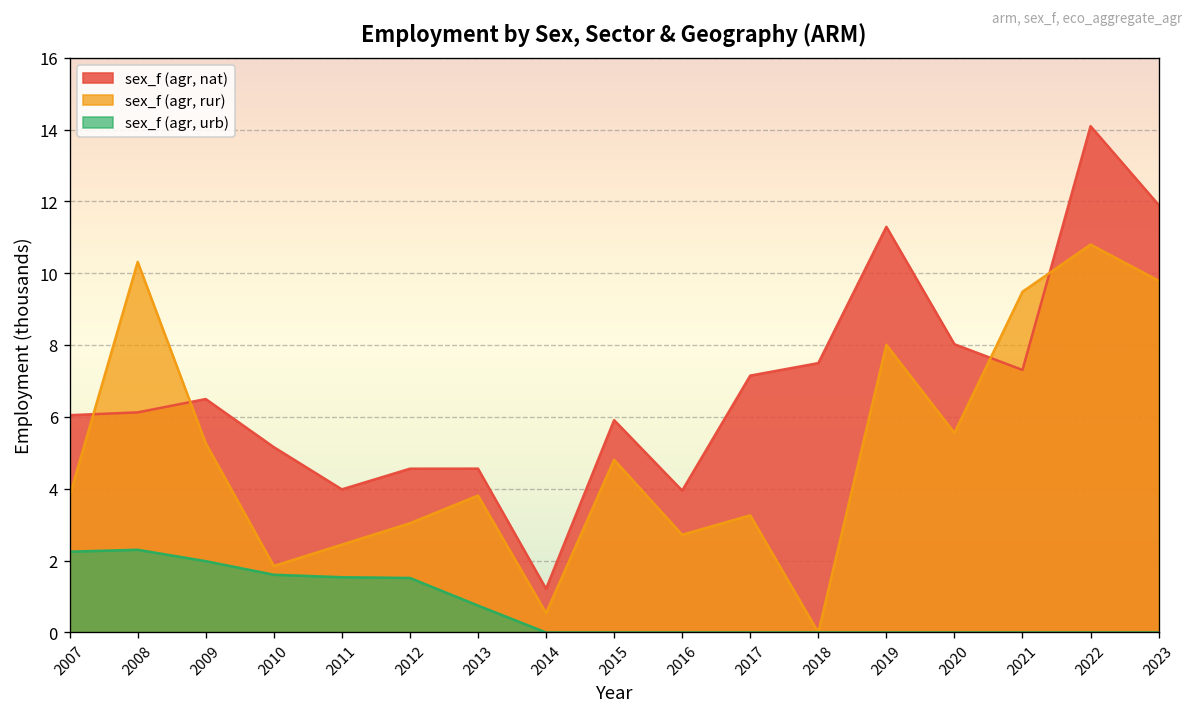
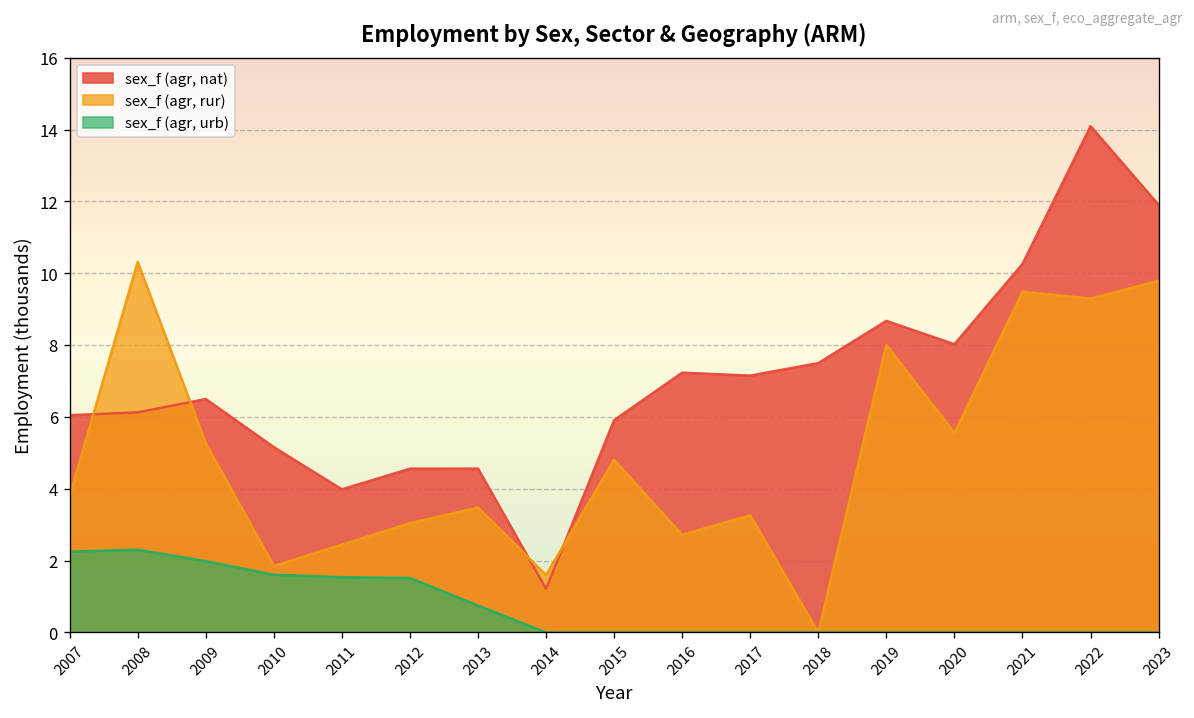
sex_f (agr, rur), 2013: 3.8 -> 3.5
sex_f (agr, rur), 2014: 0.5 -> 1.6
sex_f (agr, nat), 2016: 4.0 -> 7.2
sex_f (agr, nat), 2019: 11.3 -> 8.7
sex_f (agr, nat), 2021: 7.3 -> 10.3
sex_f (agr, rur), 2022: 10.8 -> 9.3
